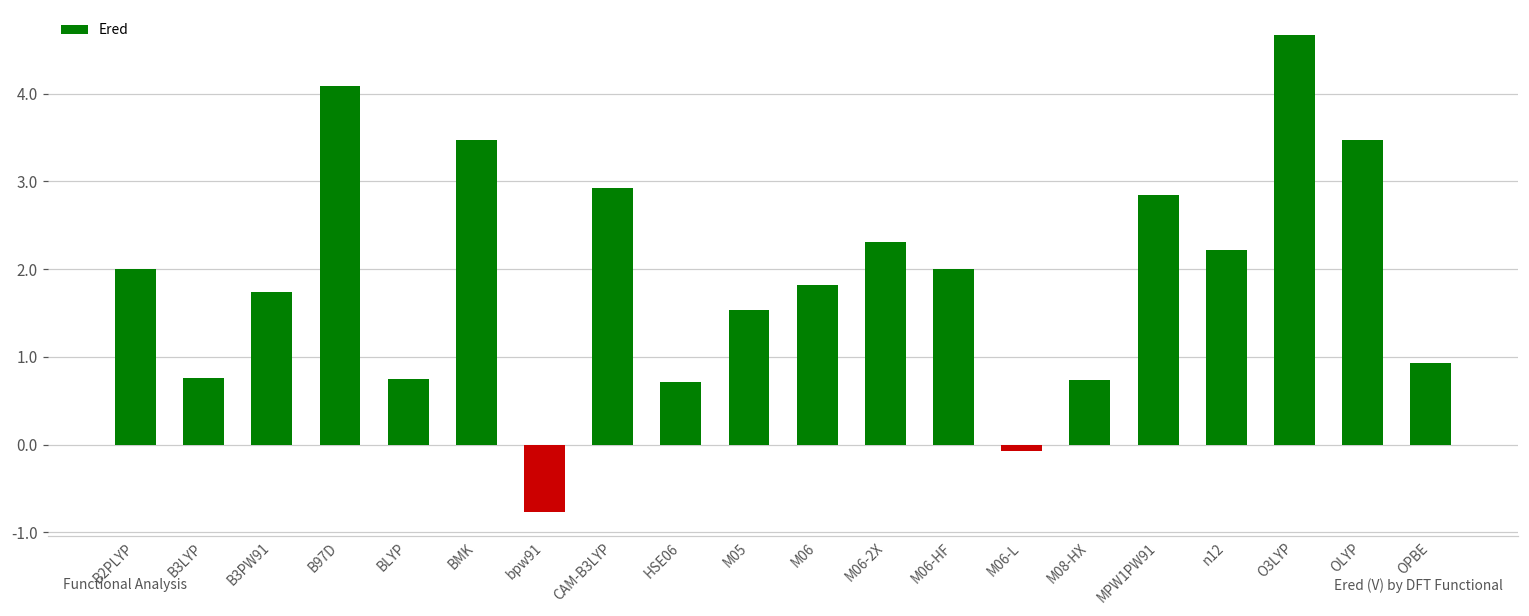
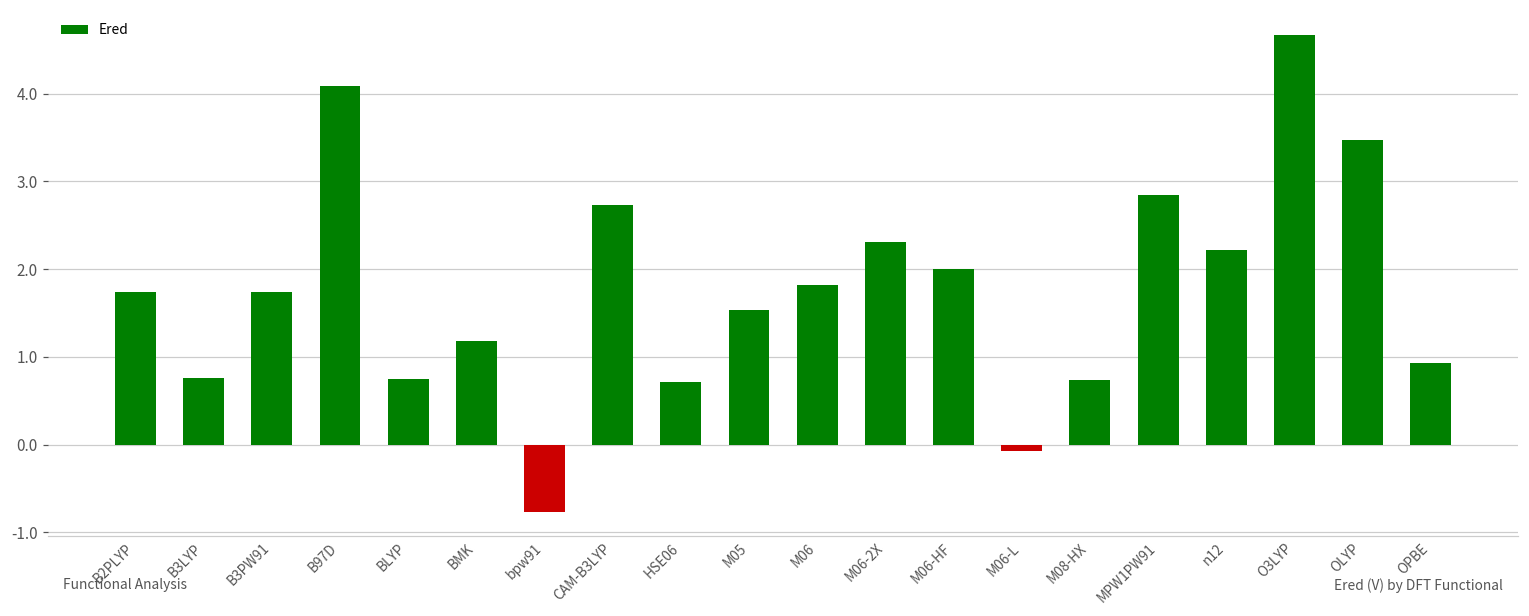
B2PLYP: 2.0 -> 1.7
BMK: 3.5 -> 1.2
CAM-B3LYP: 2.9 -> 2.7
